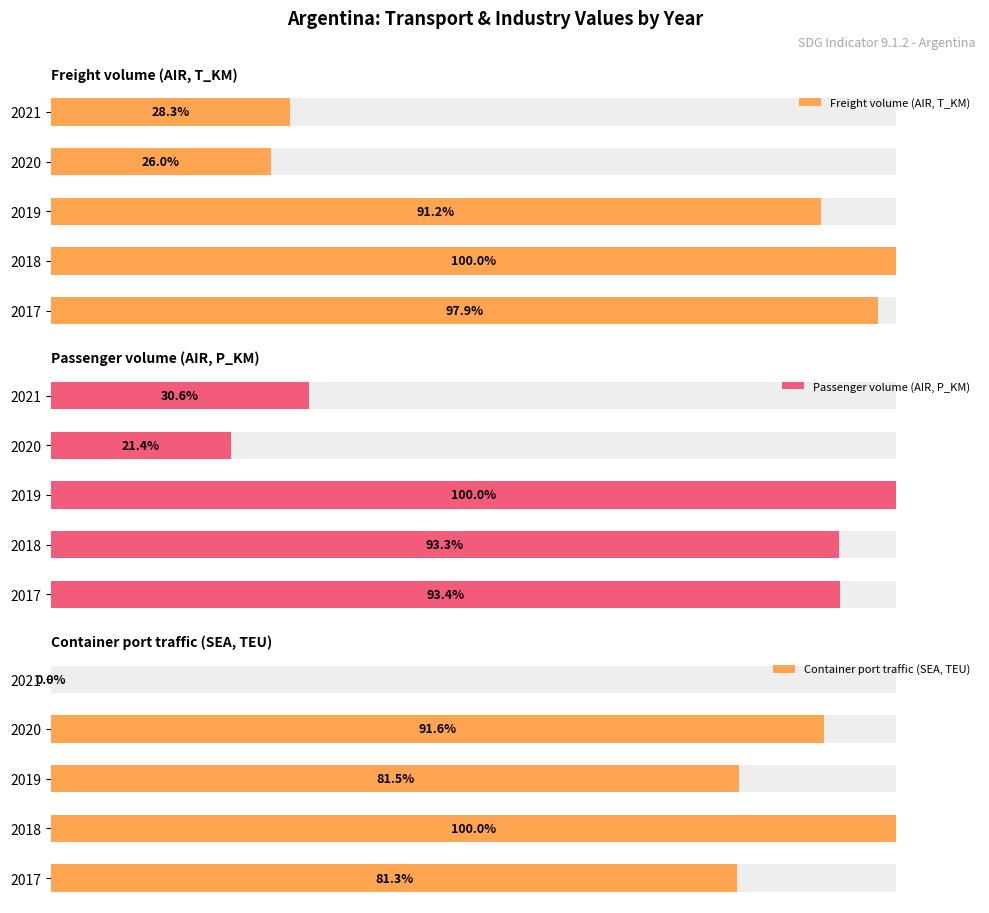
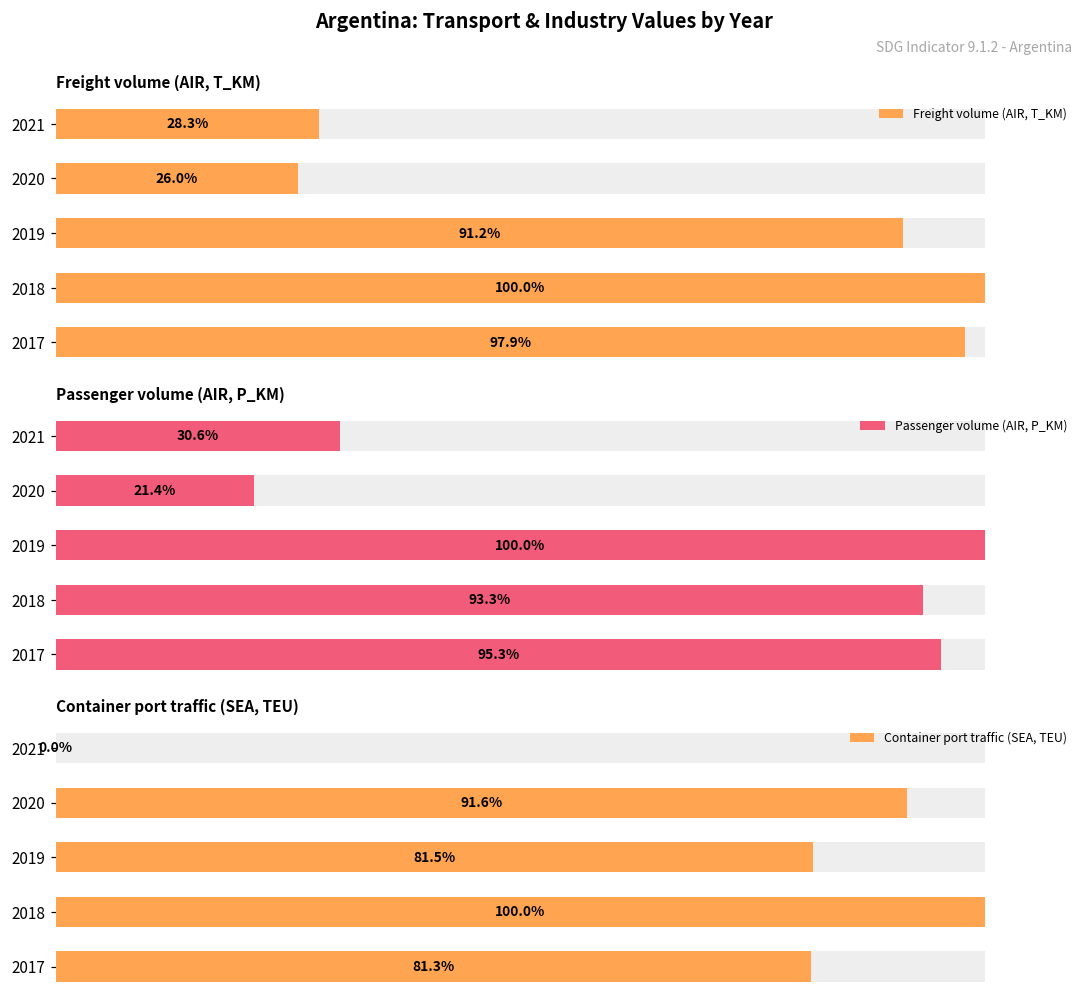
Passenger volume (AIR, P_KM), Passenger volume (AIR, P_KM), 2017: 93.4% -> 95.3%
